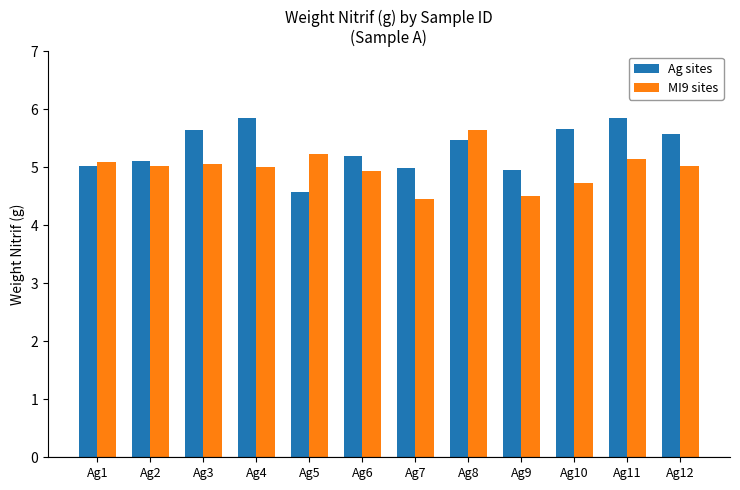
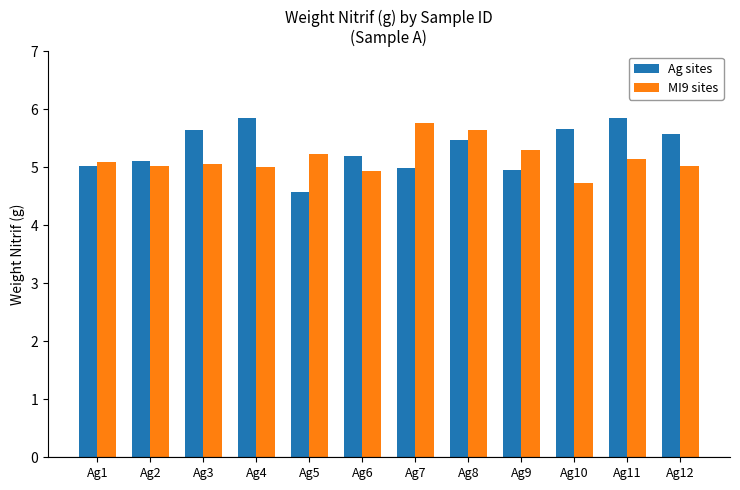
MI9 sites, Ag7: 4.5 -> 5.8
MI9 sites, Ag9: 4.5 -> 5.3
